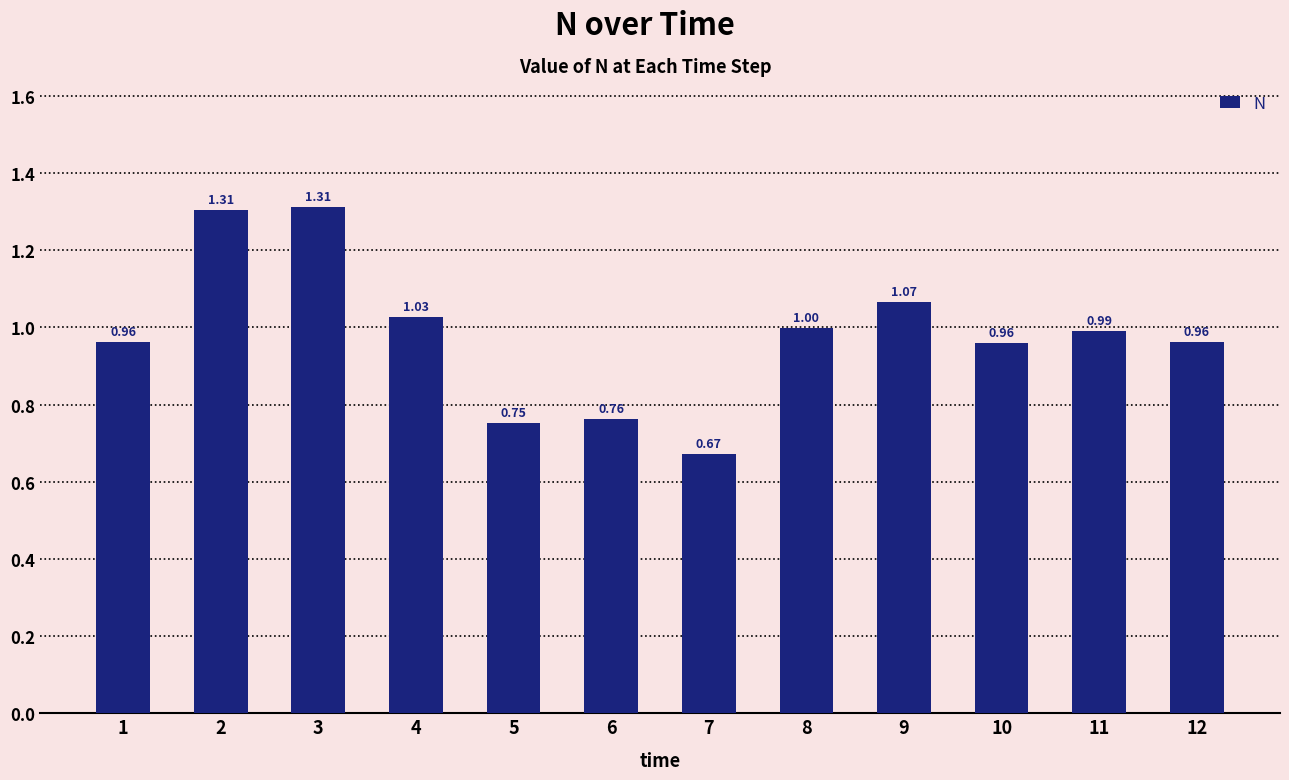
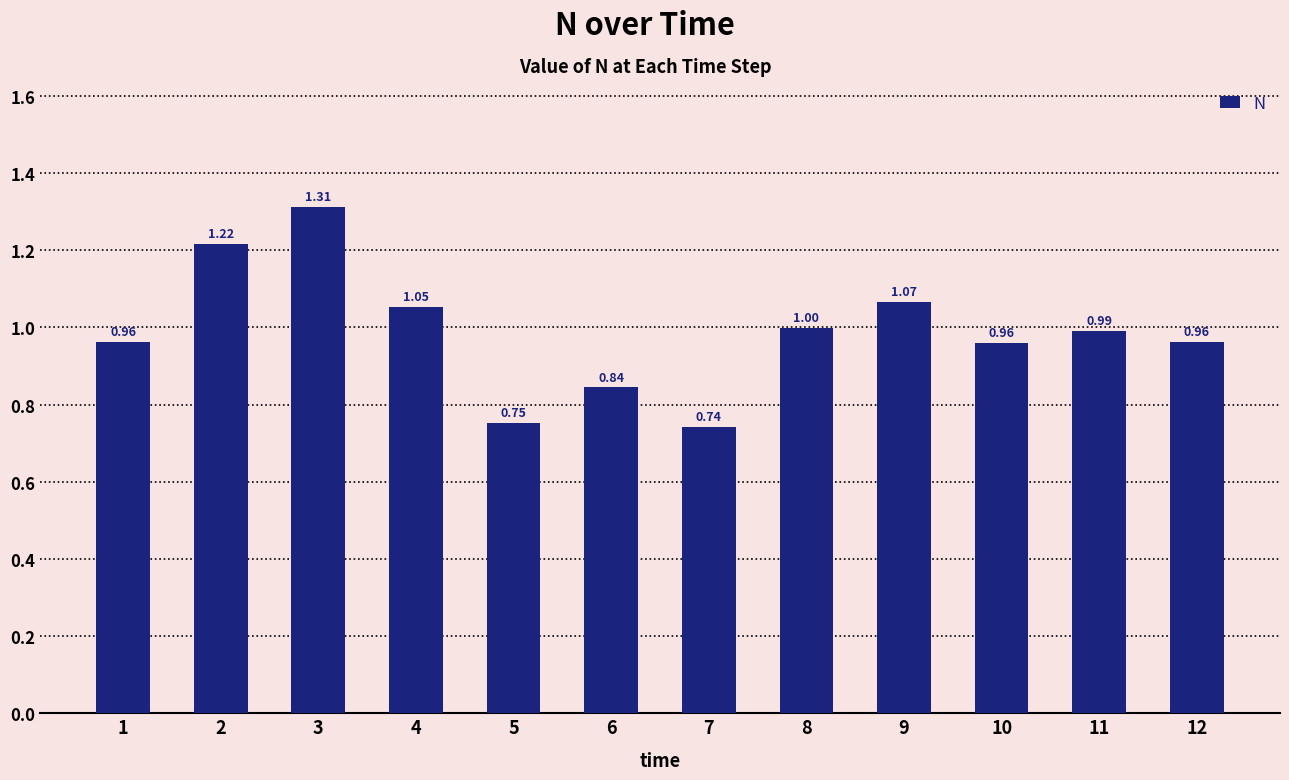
2: 1.31 -> 1.22
4: 1.03 -> 1.05
6: 0.76 -> 0.84
7: 0.67 -> 0.74
